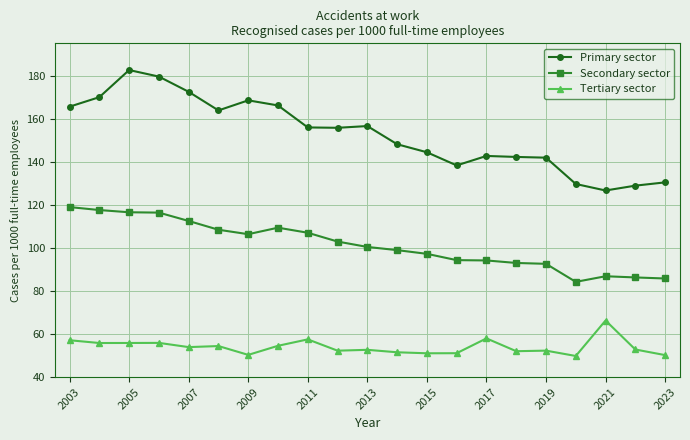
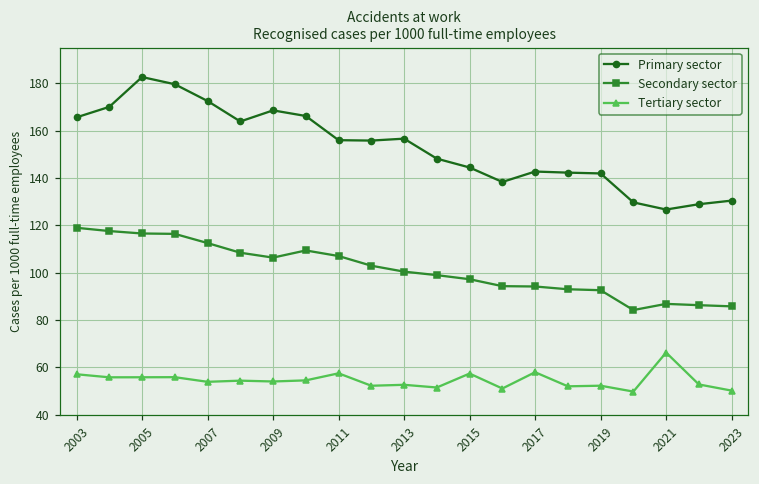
Tertiary sector, 2009: 50 -> 54
Tertiary sector, 2015: 51 -> 57
